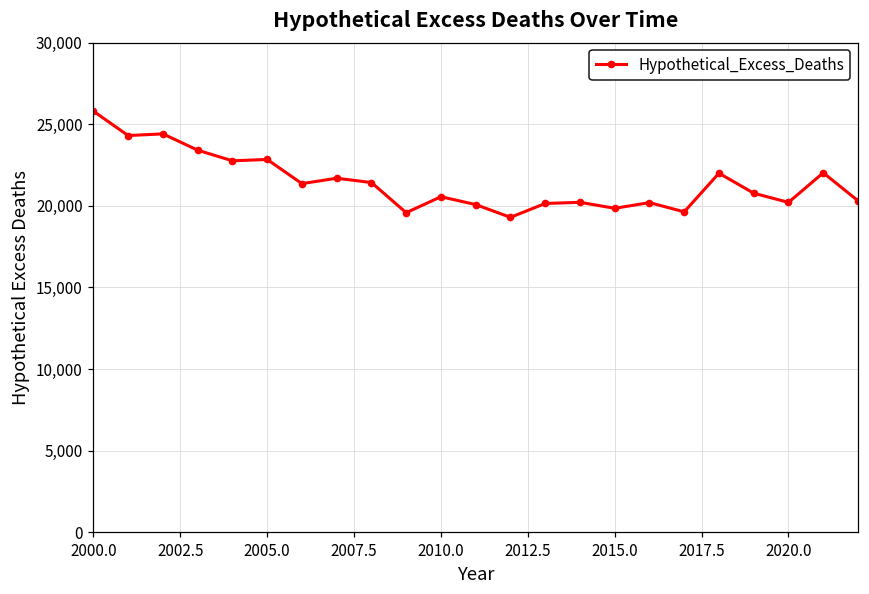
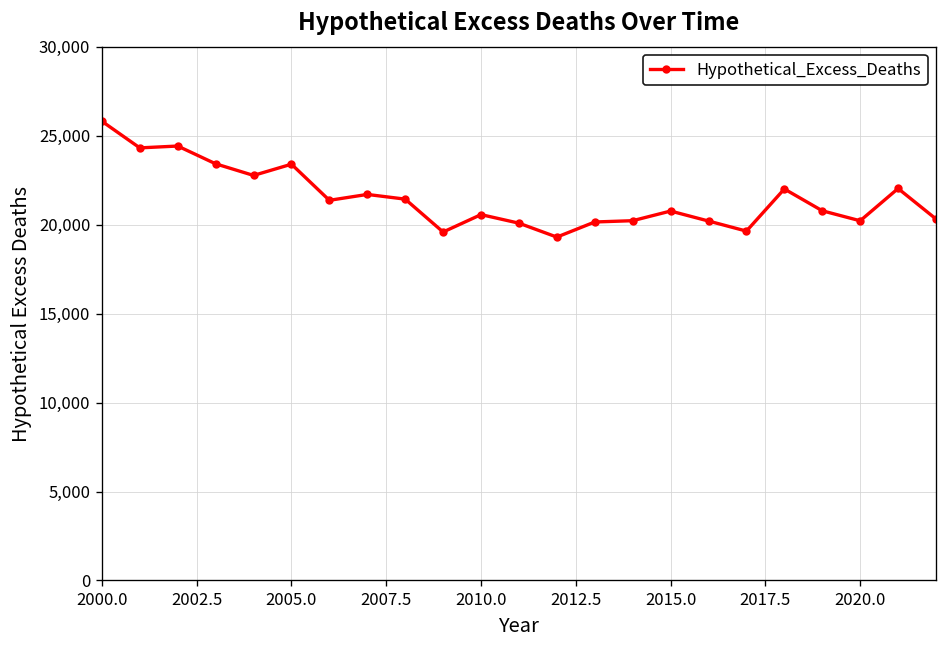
2005.0: 22,800 -> 23,400
2015.0: 19,900 -> 20,800
